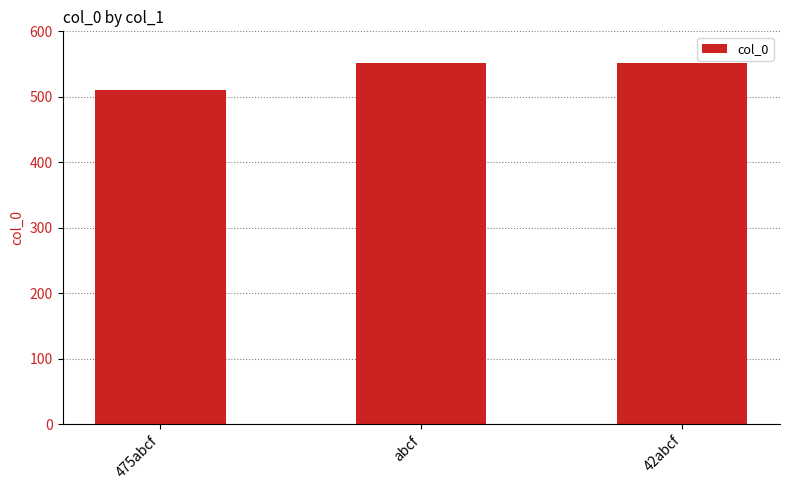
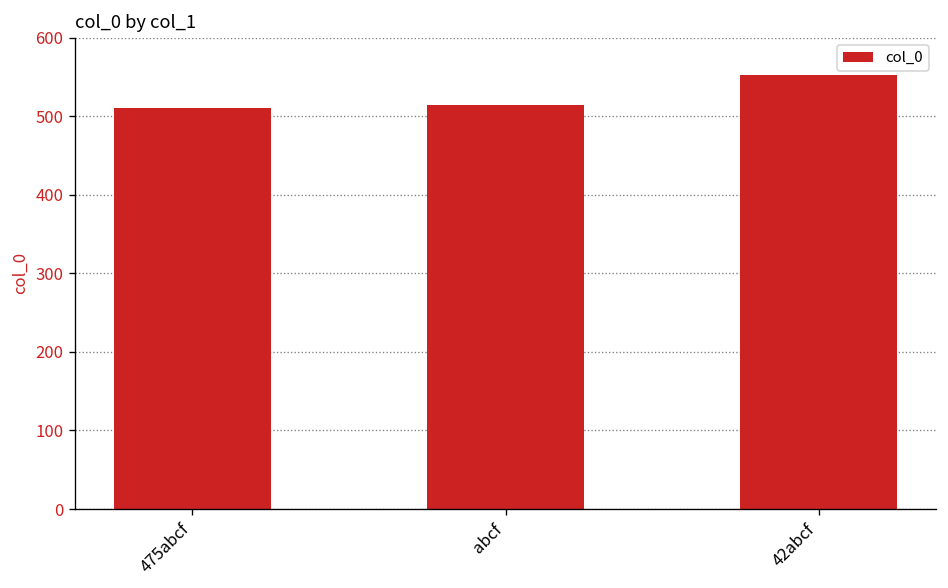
abcf: 550 -> 510
